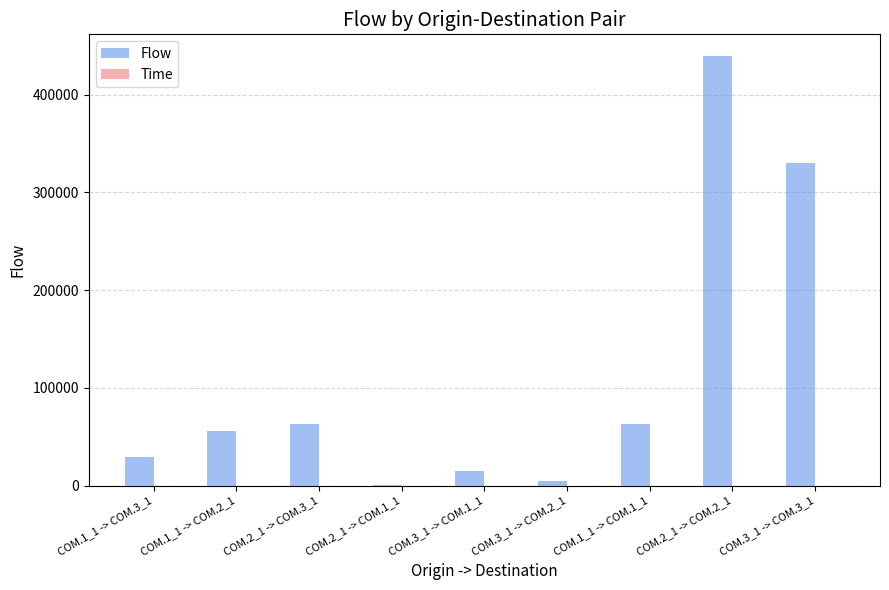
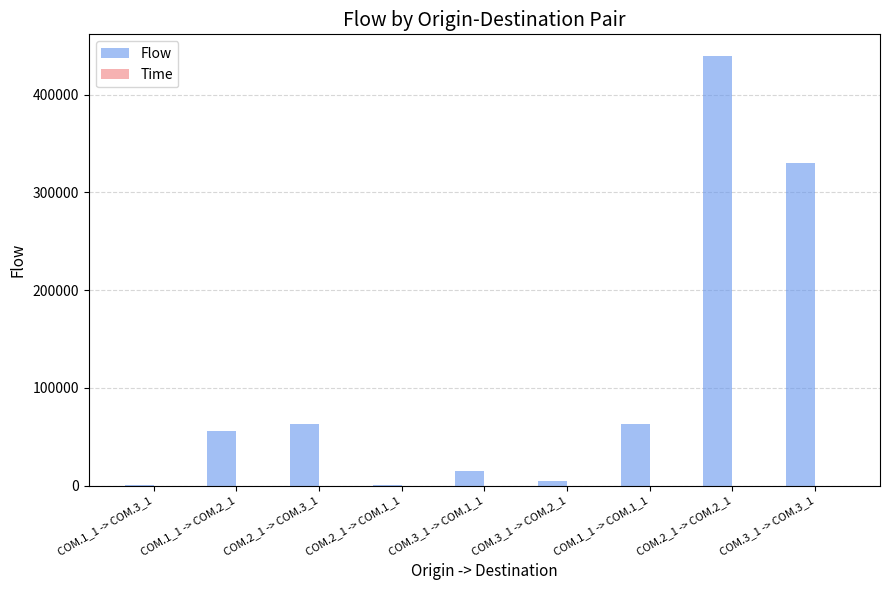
Flow, COM.1_1 -> COM.3_1: 30000 -> 0
